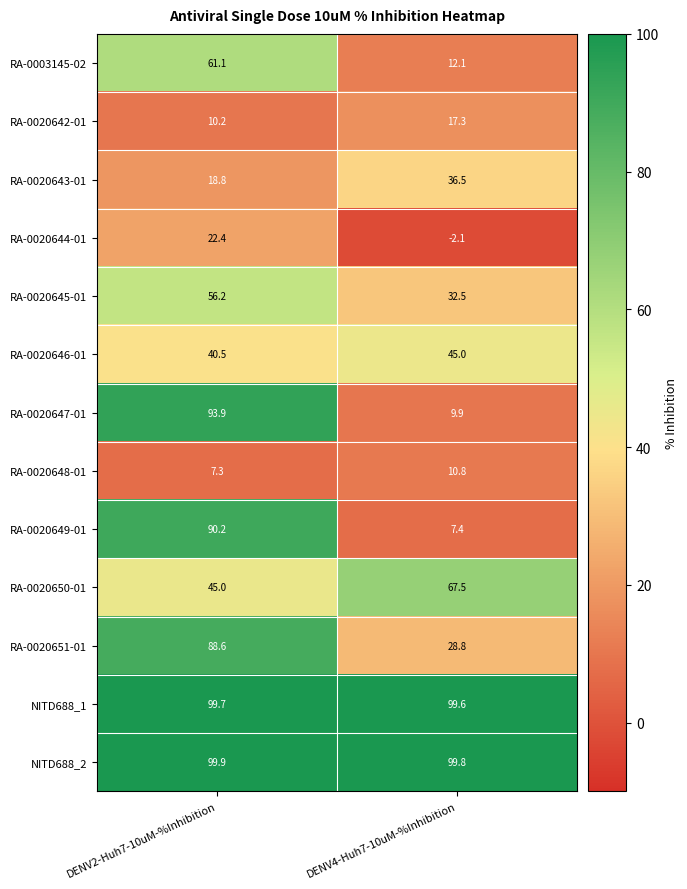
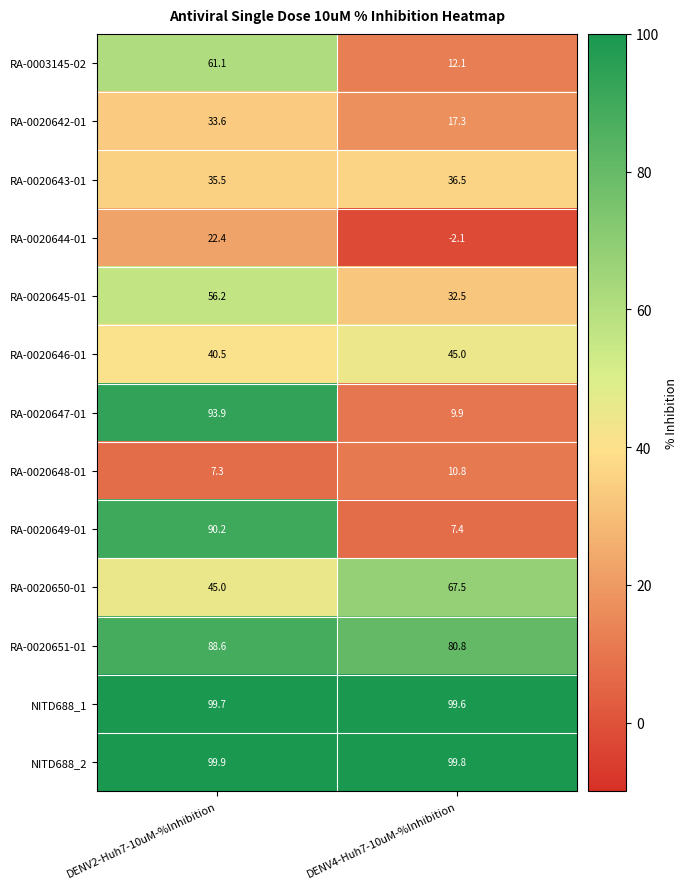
RA-0020642-01, DENV2-Huh7-10uM-%Inhibition: 10.2 -> 33.6
RA-0020643-01, DENV2-Huh7-10uM-%Inhibition: 18.8 -> 35.5
RA-0020651-01, DENV4-Huh7-10uM-%Inhibition: 28.8 -> 80.8
